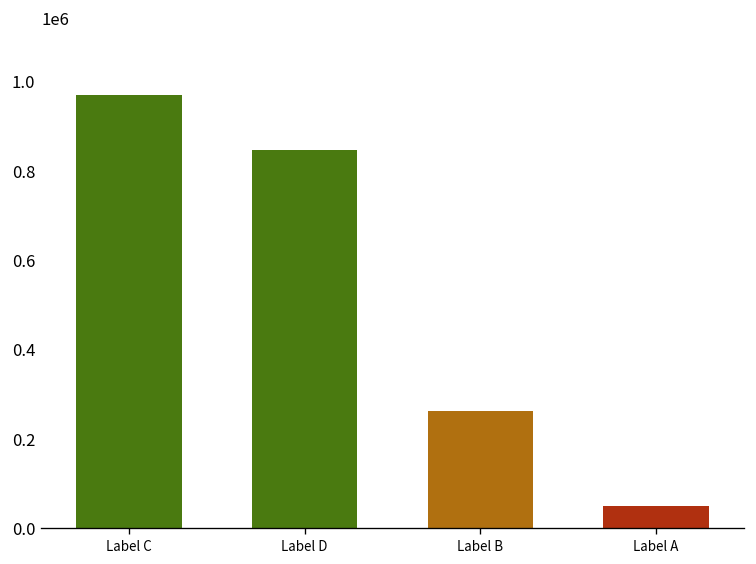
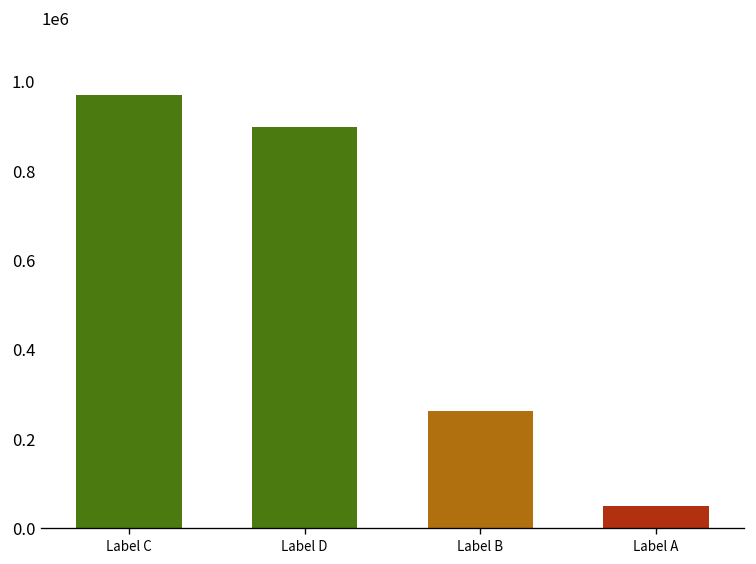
Label D: 850000 -> 900000
